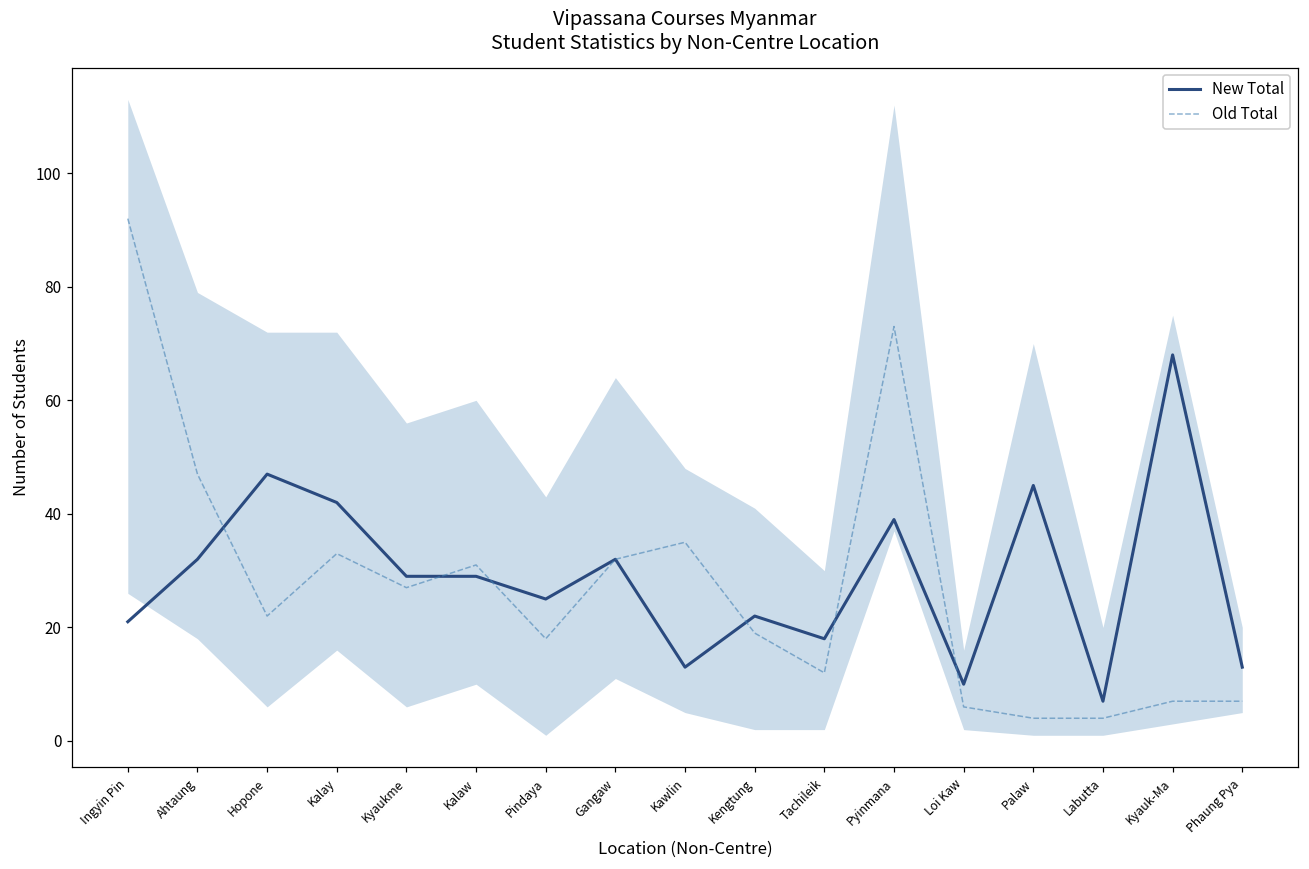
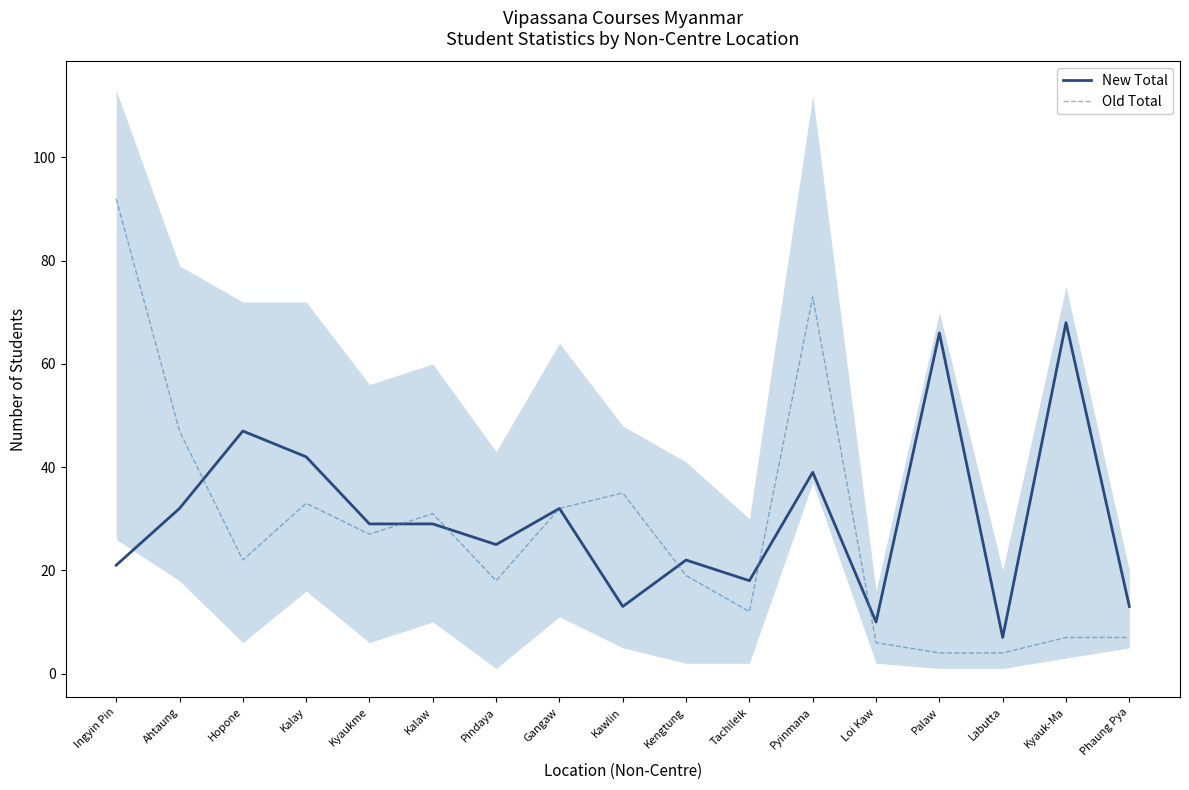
New Total, Palaw: 45 -> 66
